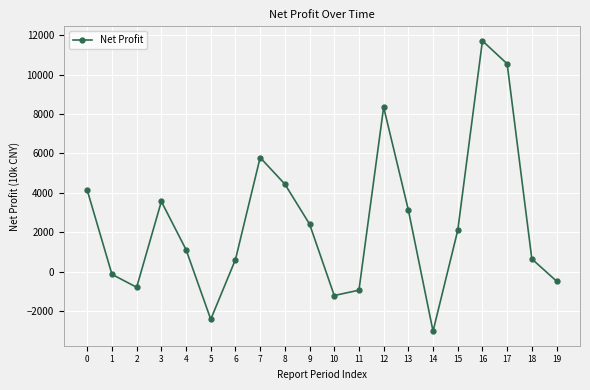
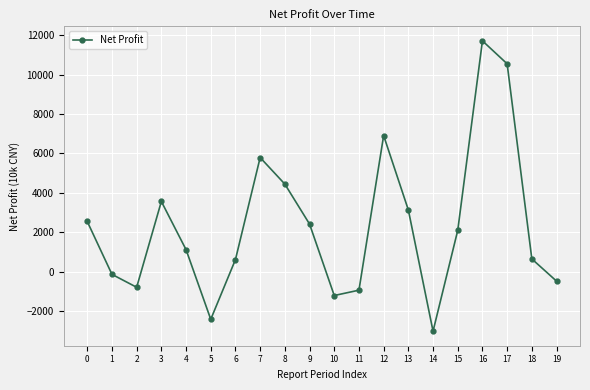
0: 4100 -> 2500
12: 8300 -> 6900
